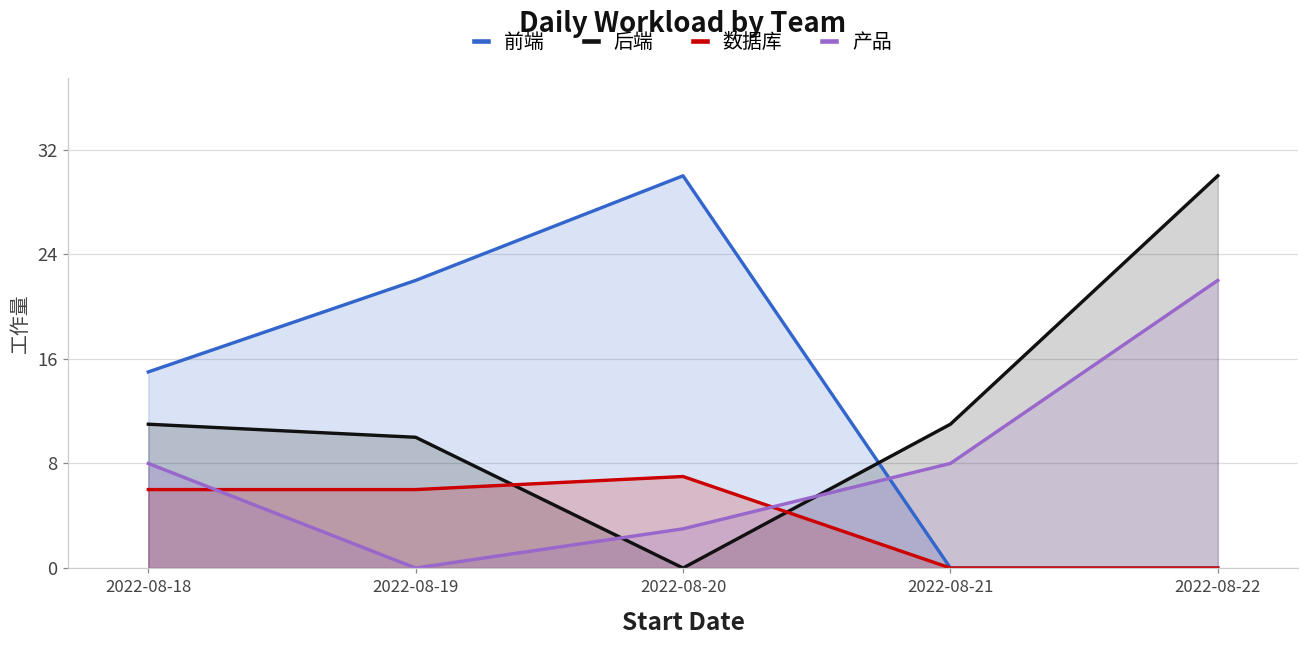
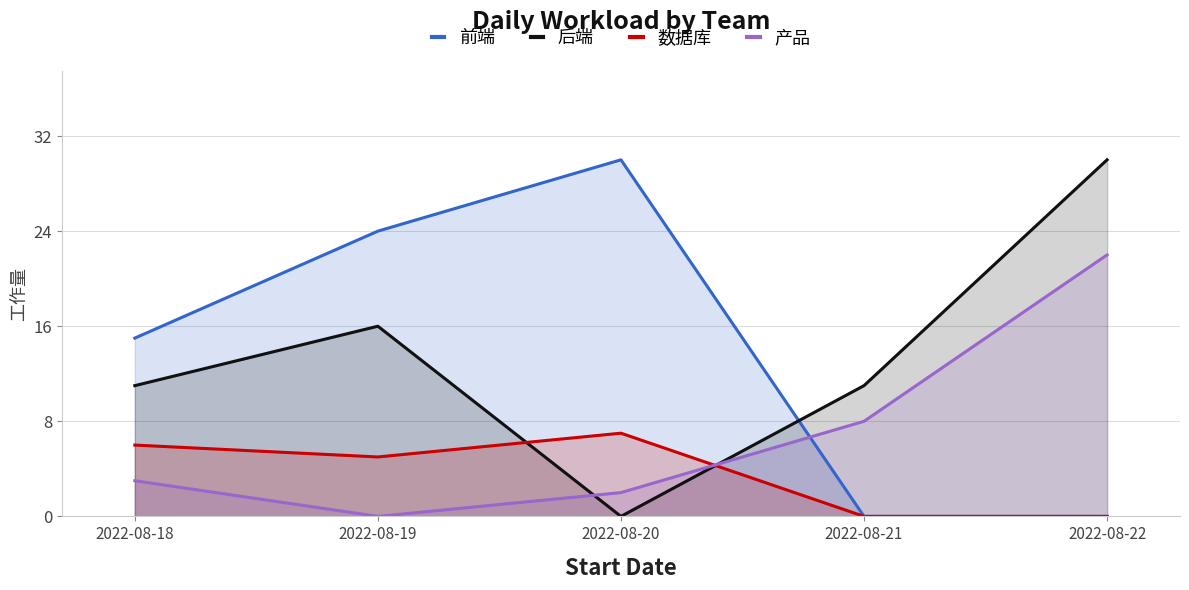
产品, 2022-08-18: 8 -> 3
前端, 2022-08-19: 22 -> 24
后端, 2022-08-19: 10 -> 16
数据库, 2022-08-19: 6 -> 5
产品, 2022-08-20: 3 -> 2
